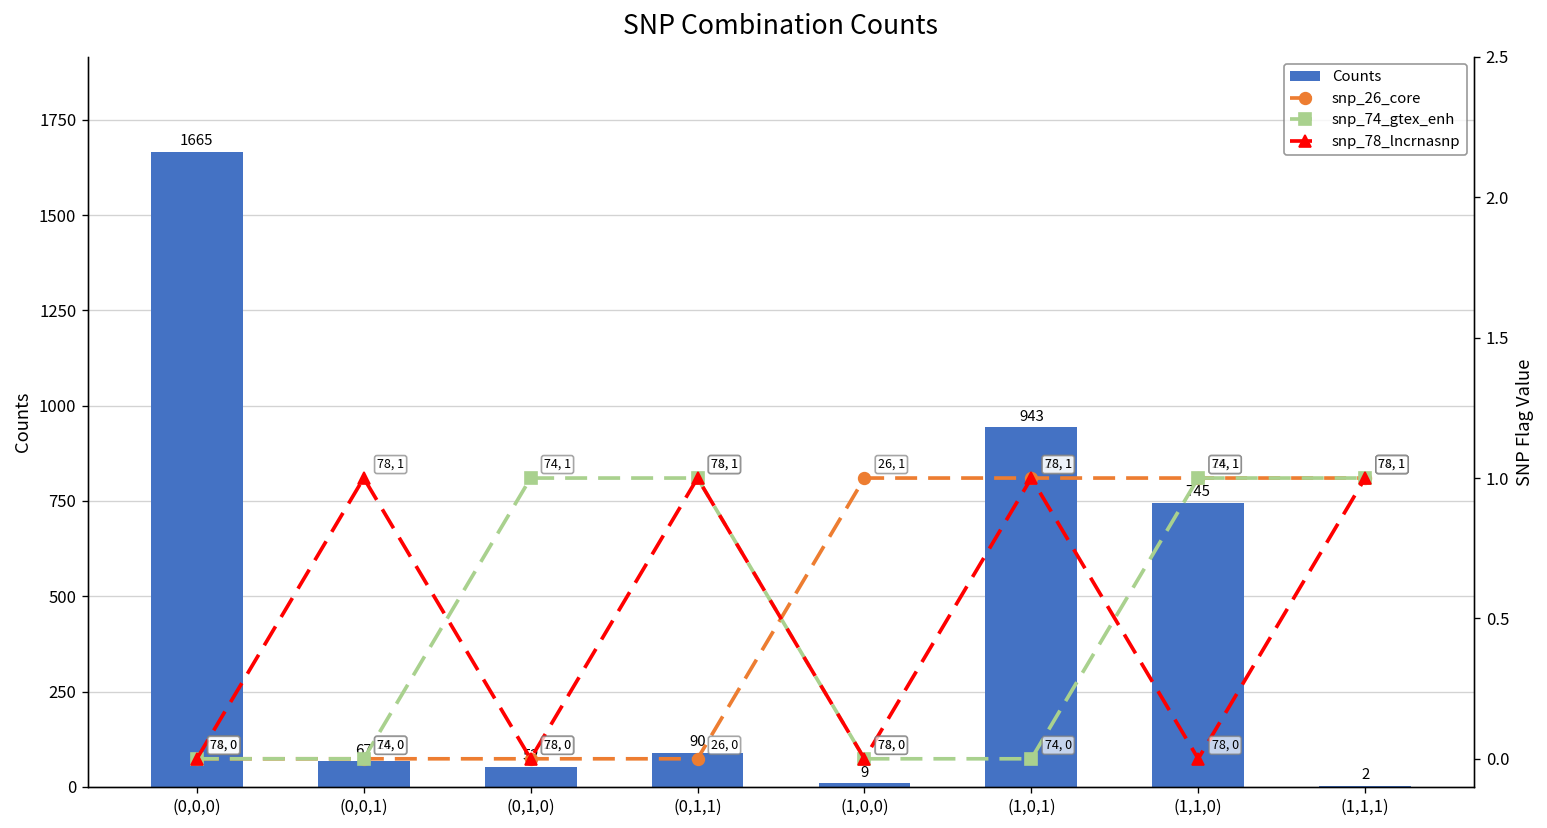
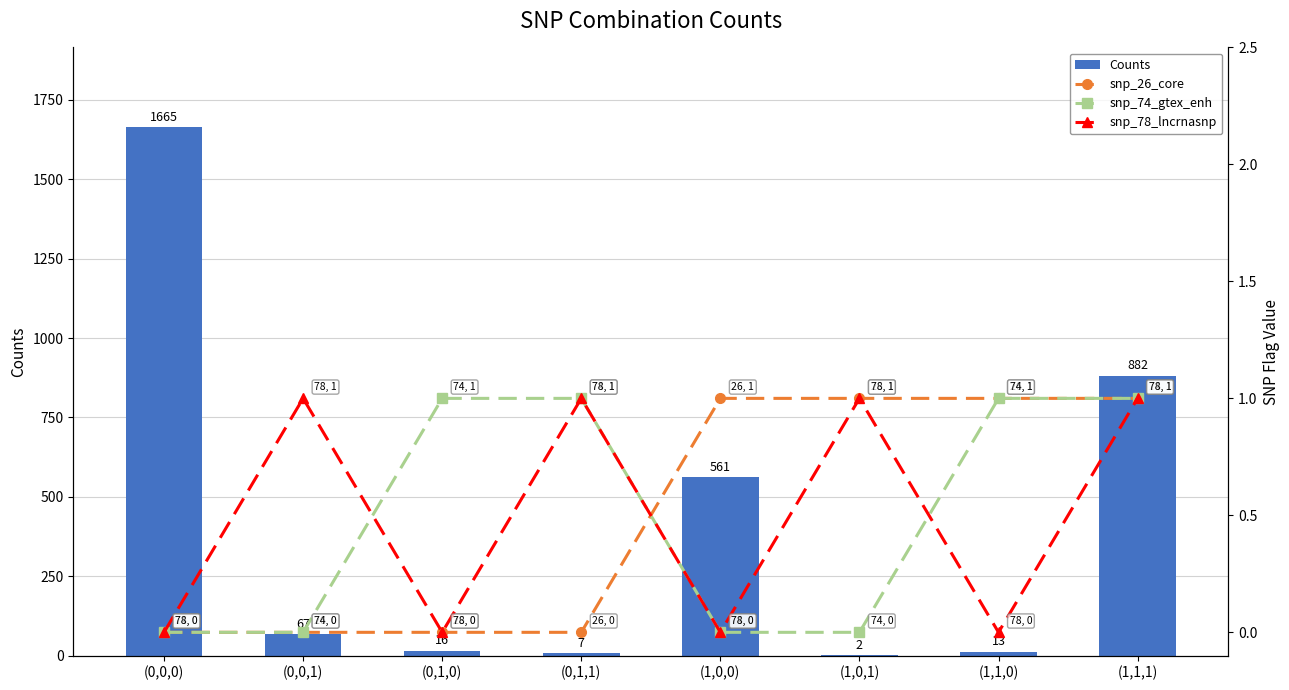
Counts, (0,1,0): 52 -> 16
Counts, (0,1,1): 90 -> 7
Counts, (1,0,0): 9 -> 561
Counts, (1,0,1): 943 -> 2
Counts, (1,1,0): 745 -> 13
Counts, (1,1,1): 2 -> 882
